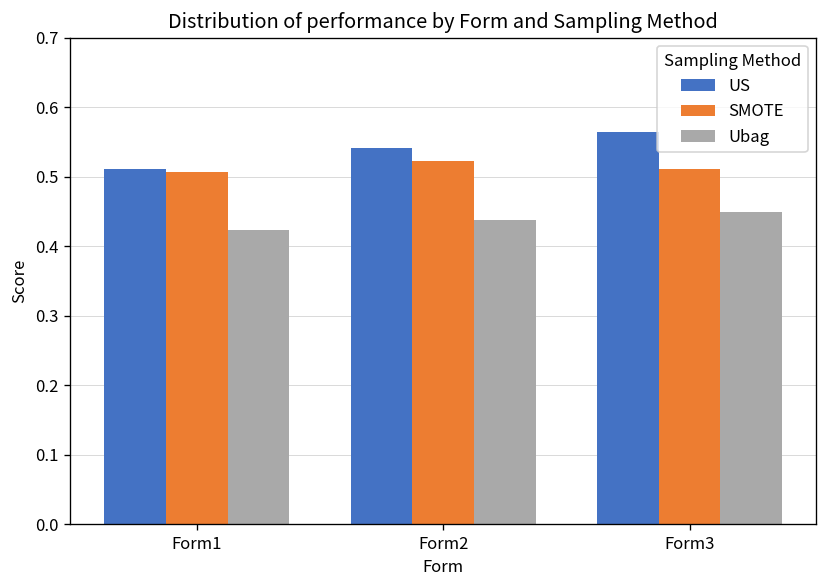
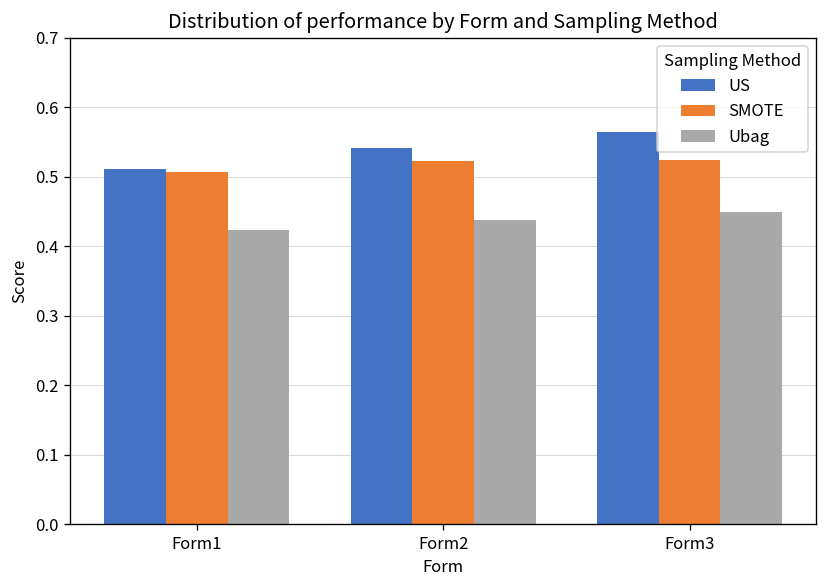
SMOTE, Form3: 0.51 -> 0.52
